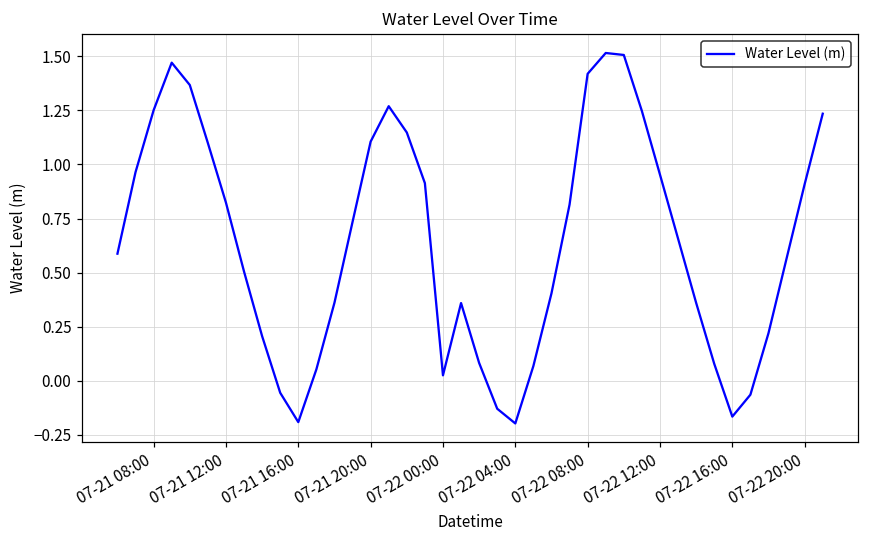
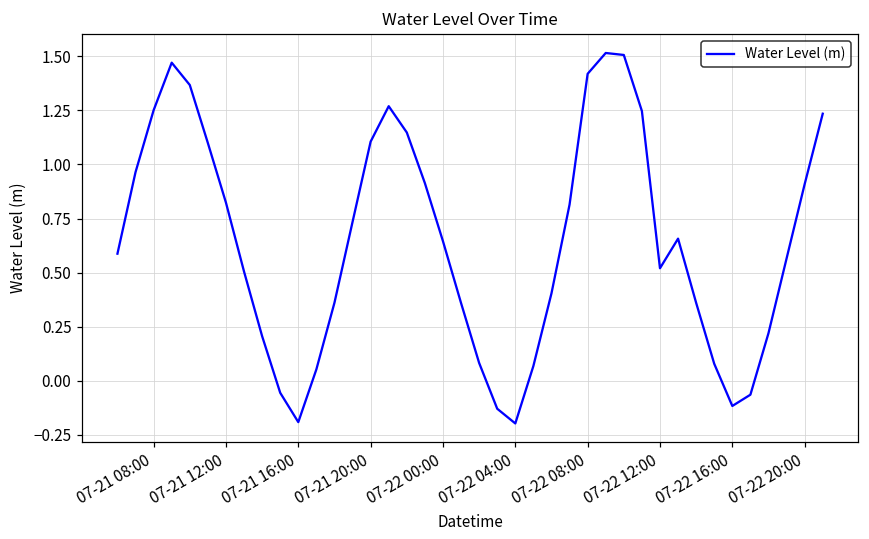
07-22 00:00: 0.03 -> 0.65
07-22 12:00: 0.95 -> 0.52
07-22 16:00: -0.17 -> -0.12
